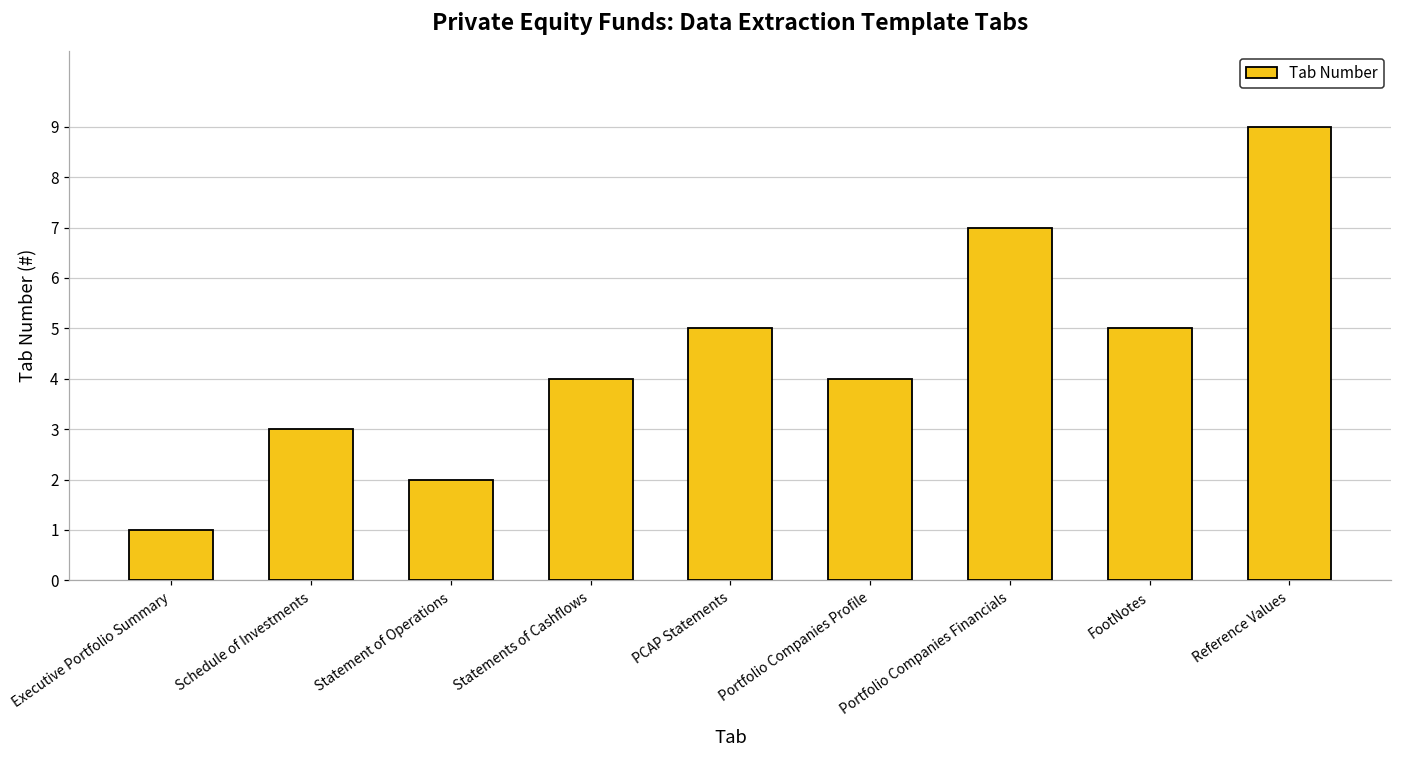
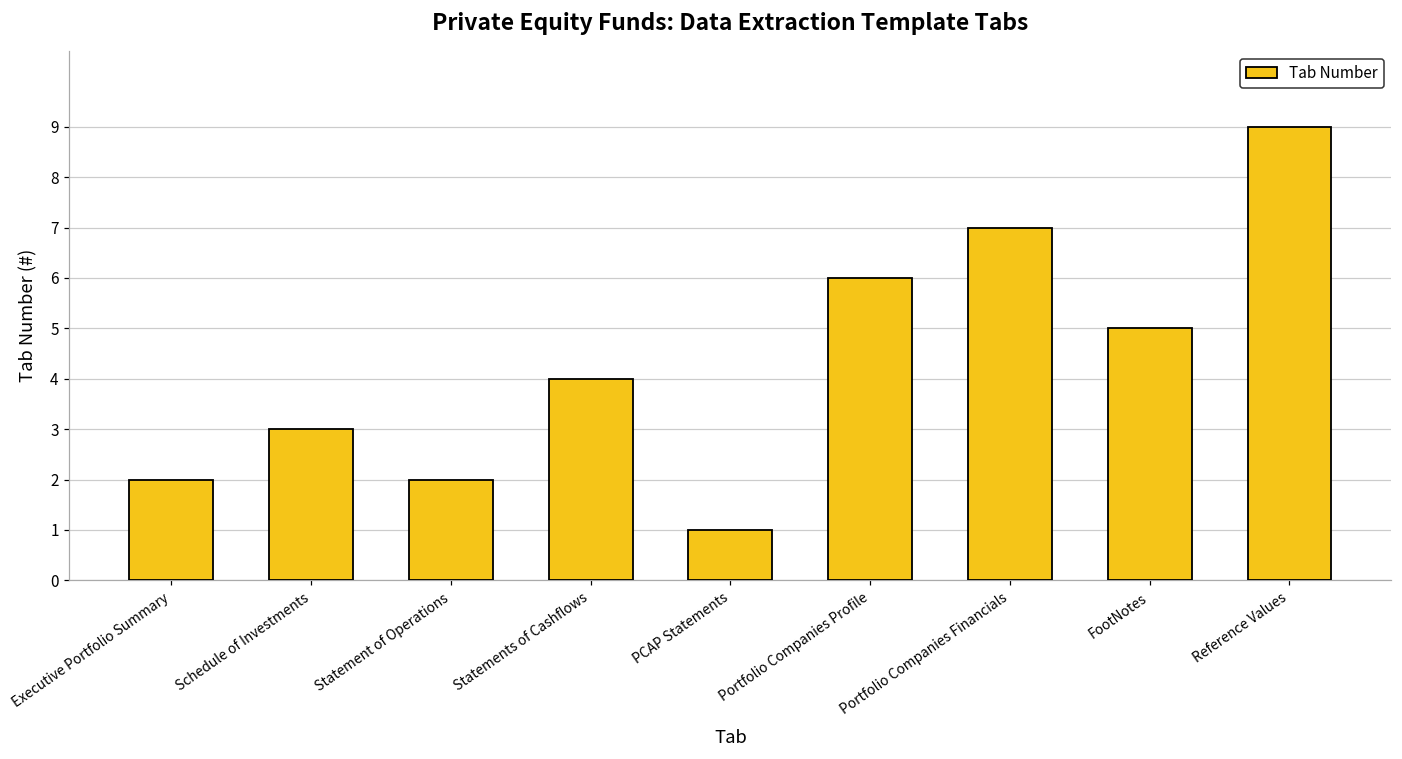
Executive Portfolio Summary: 1 -> 2
PCAP Statements: 5 -> 1
Portfolio Companies Profile: 4 -> 6
